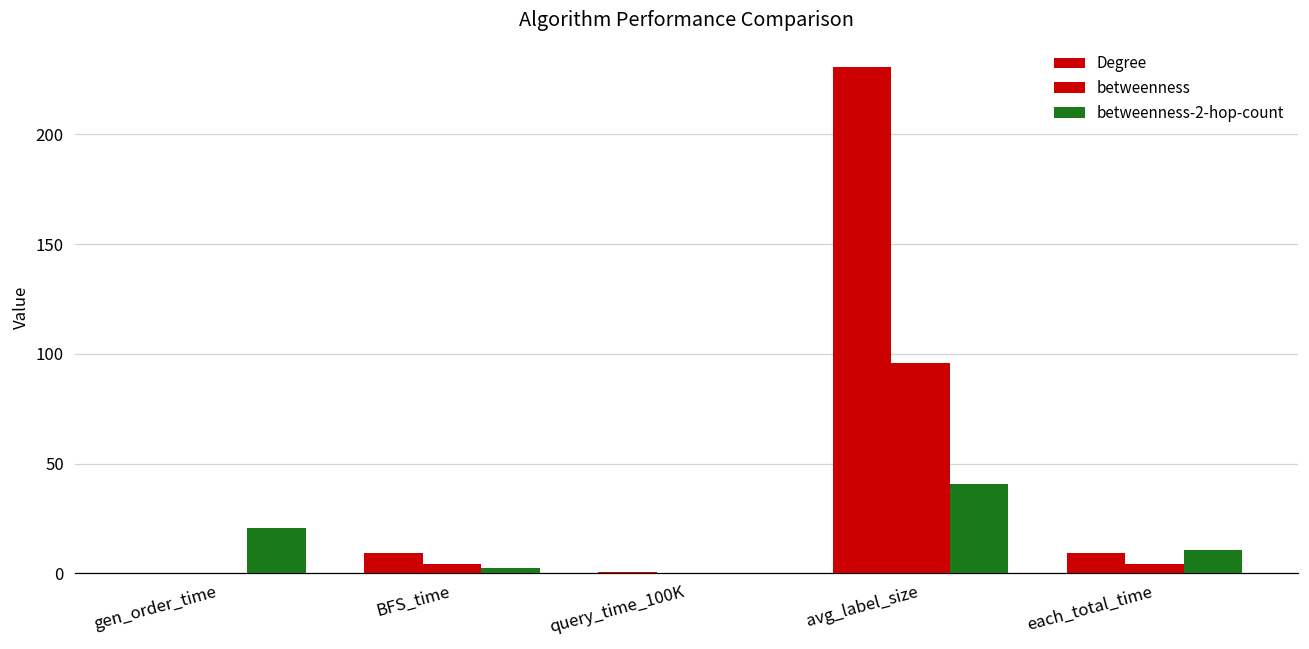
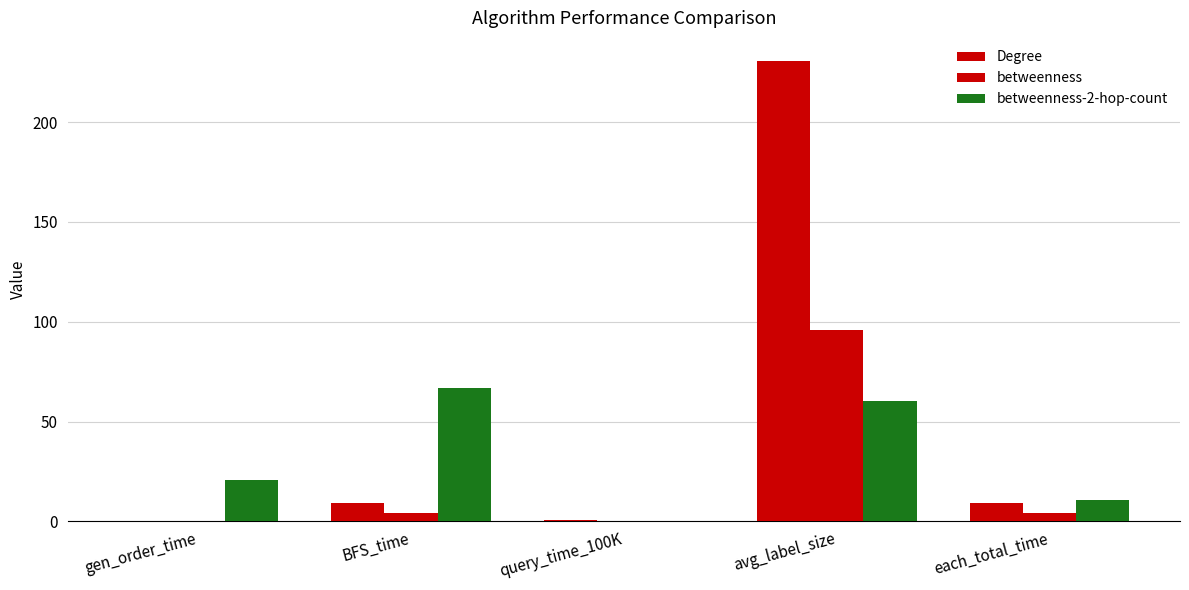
betweenness-2-hop-count, BFS_time: 3 -> 67
betweenness-2-hop-count, avg_label_size: 41 -> 60
